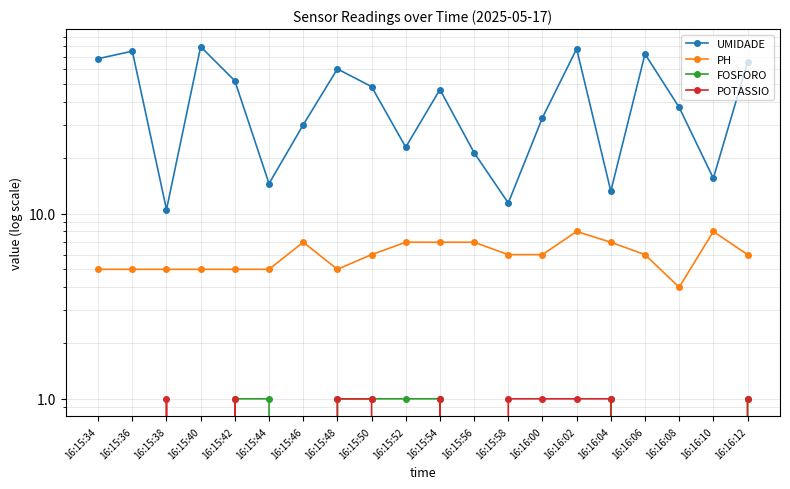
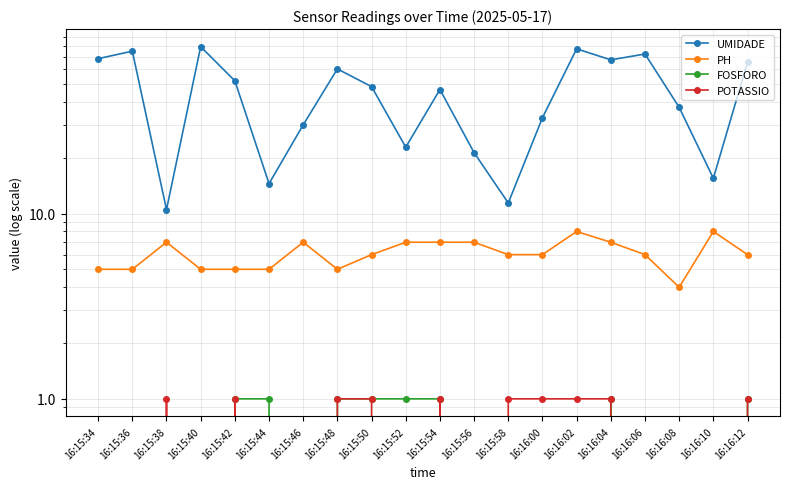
PH, 16:15:38: 5 -> 7
UMIDADE, 16:16:04: 13 -> 68
